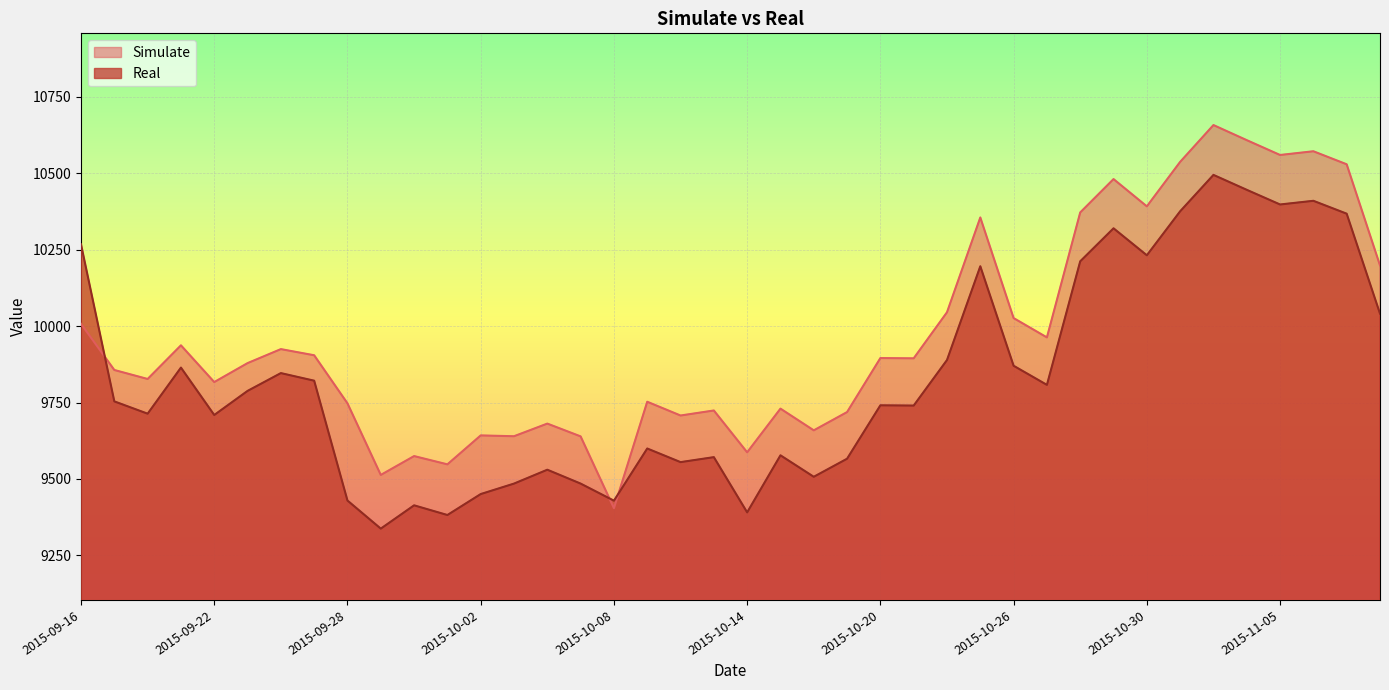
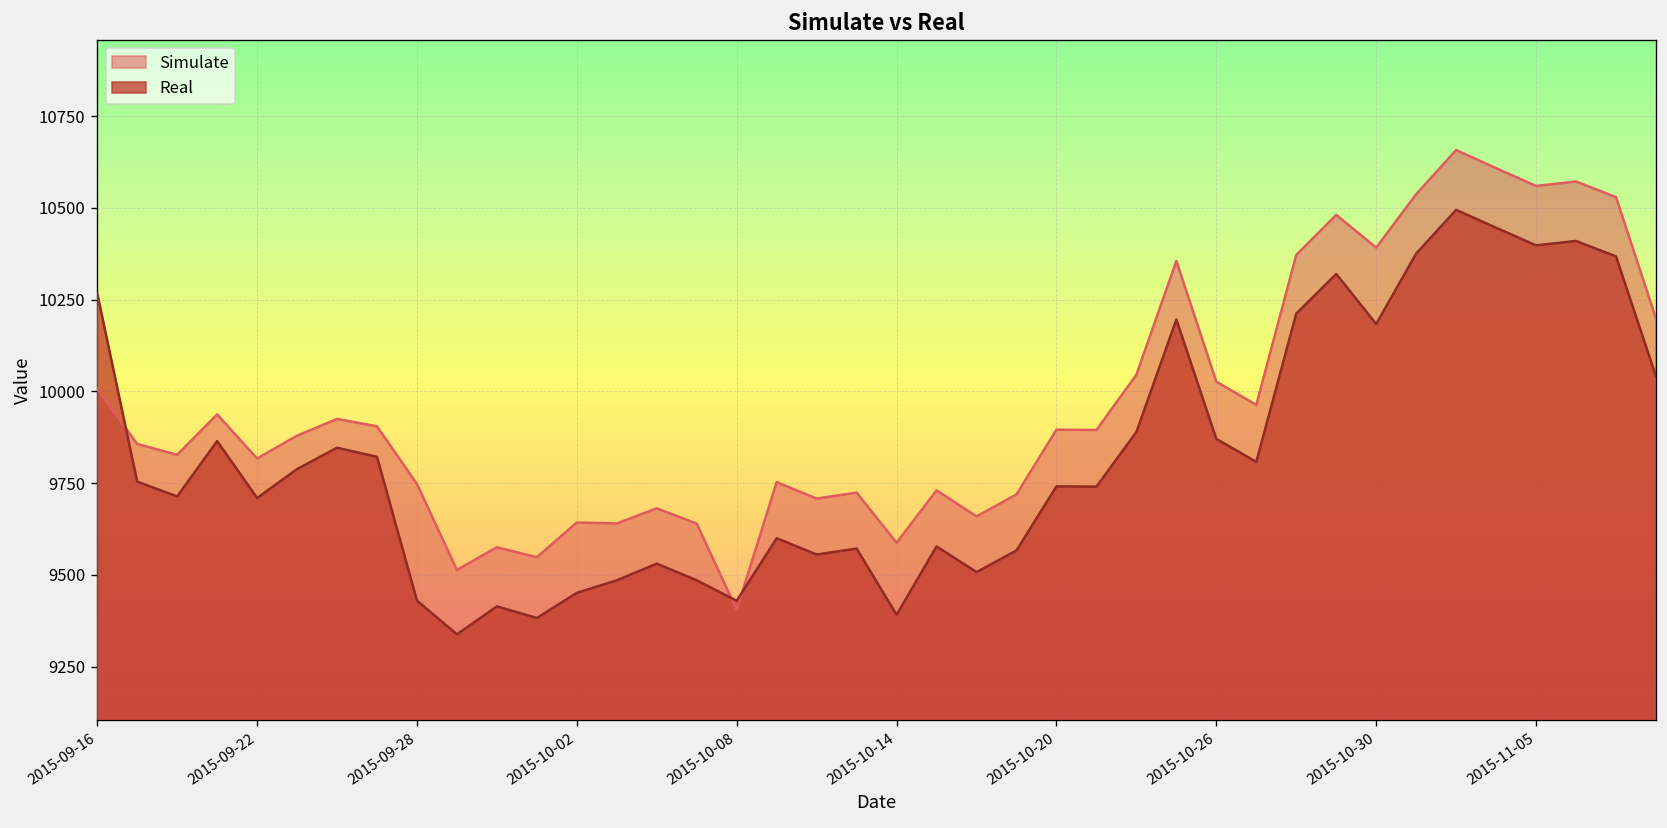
Real, 2015-10-30: 10230 -> 10180
